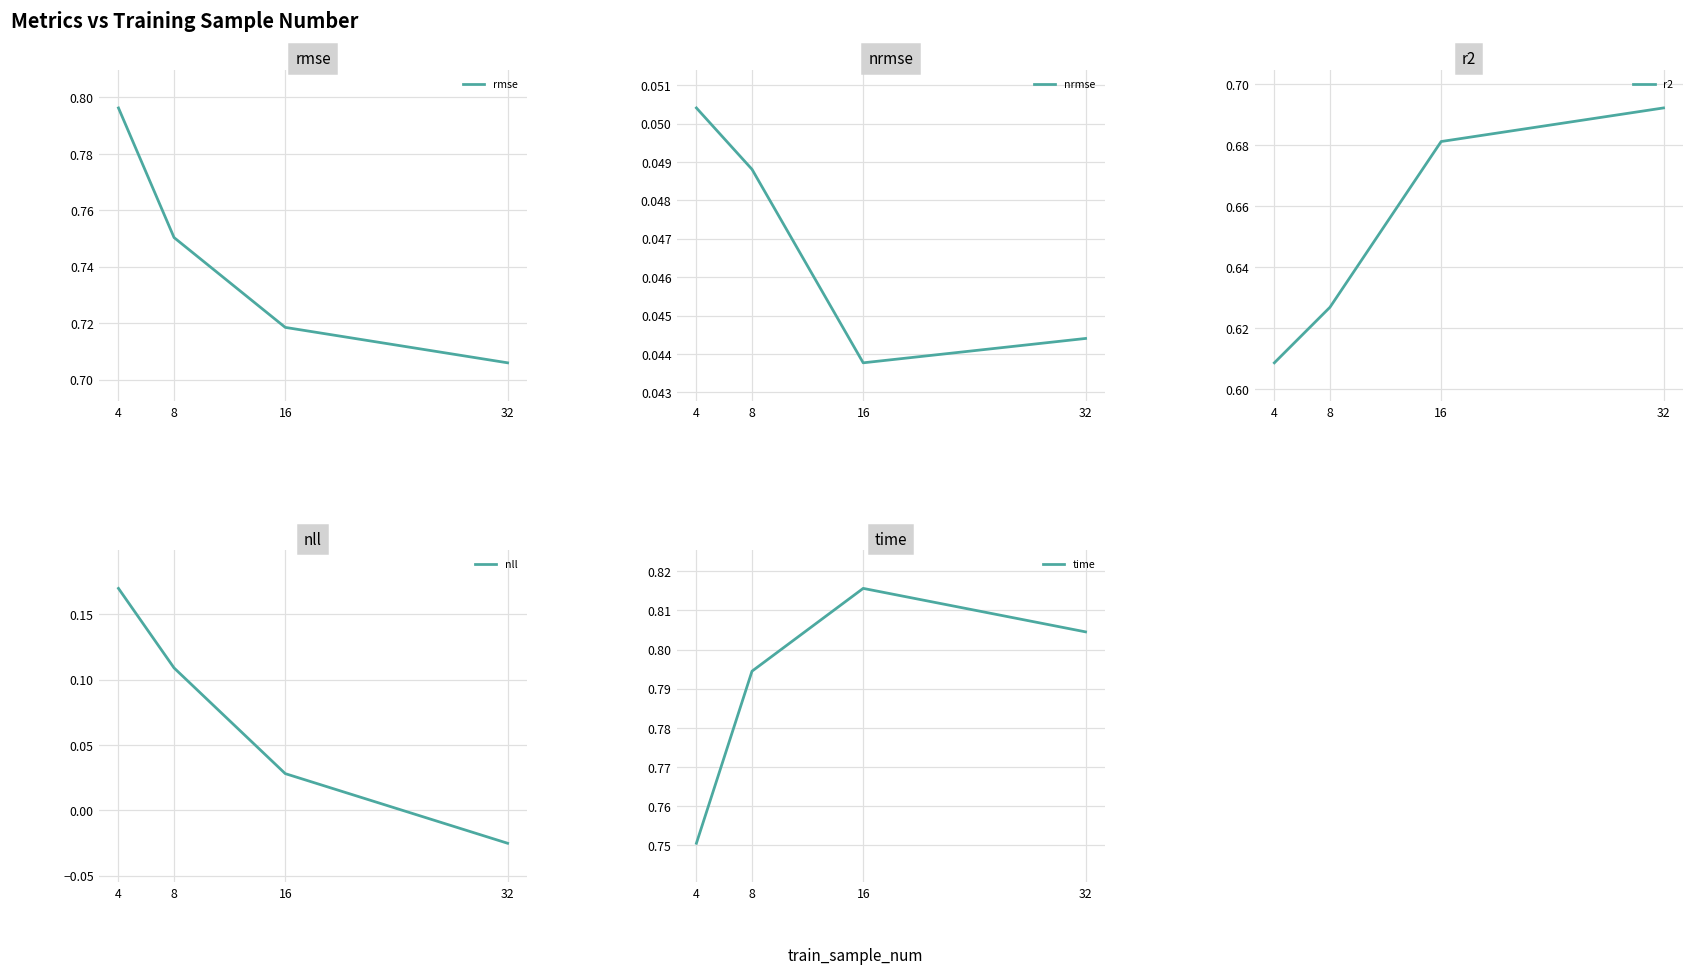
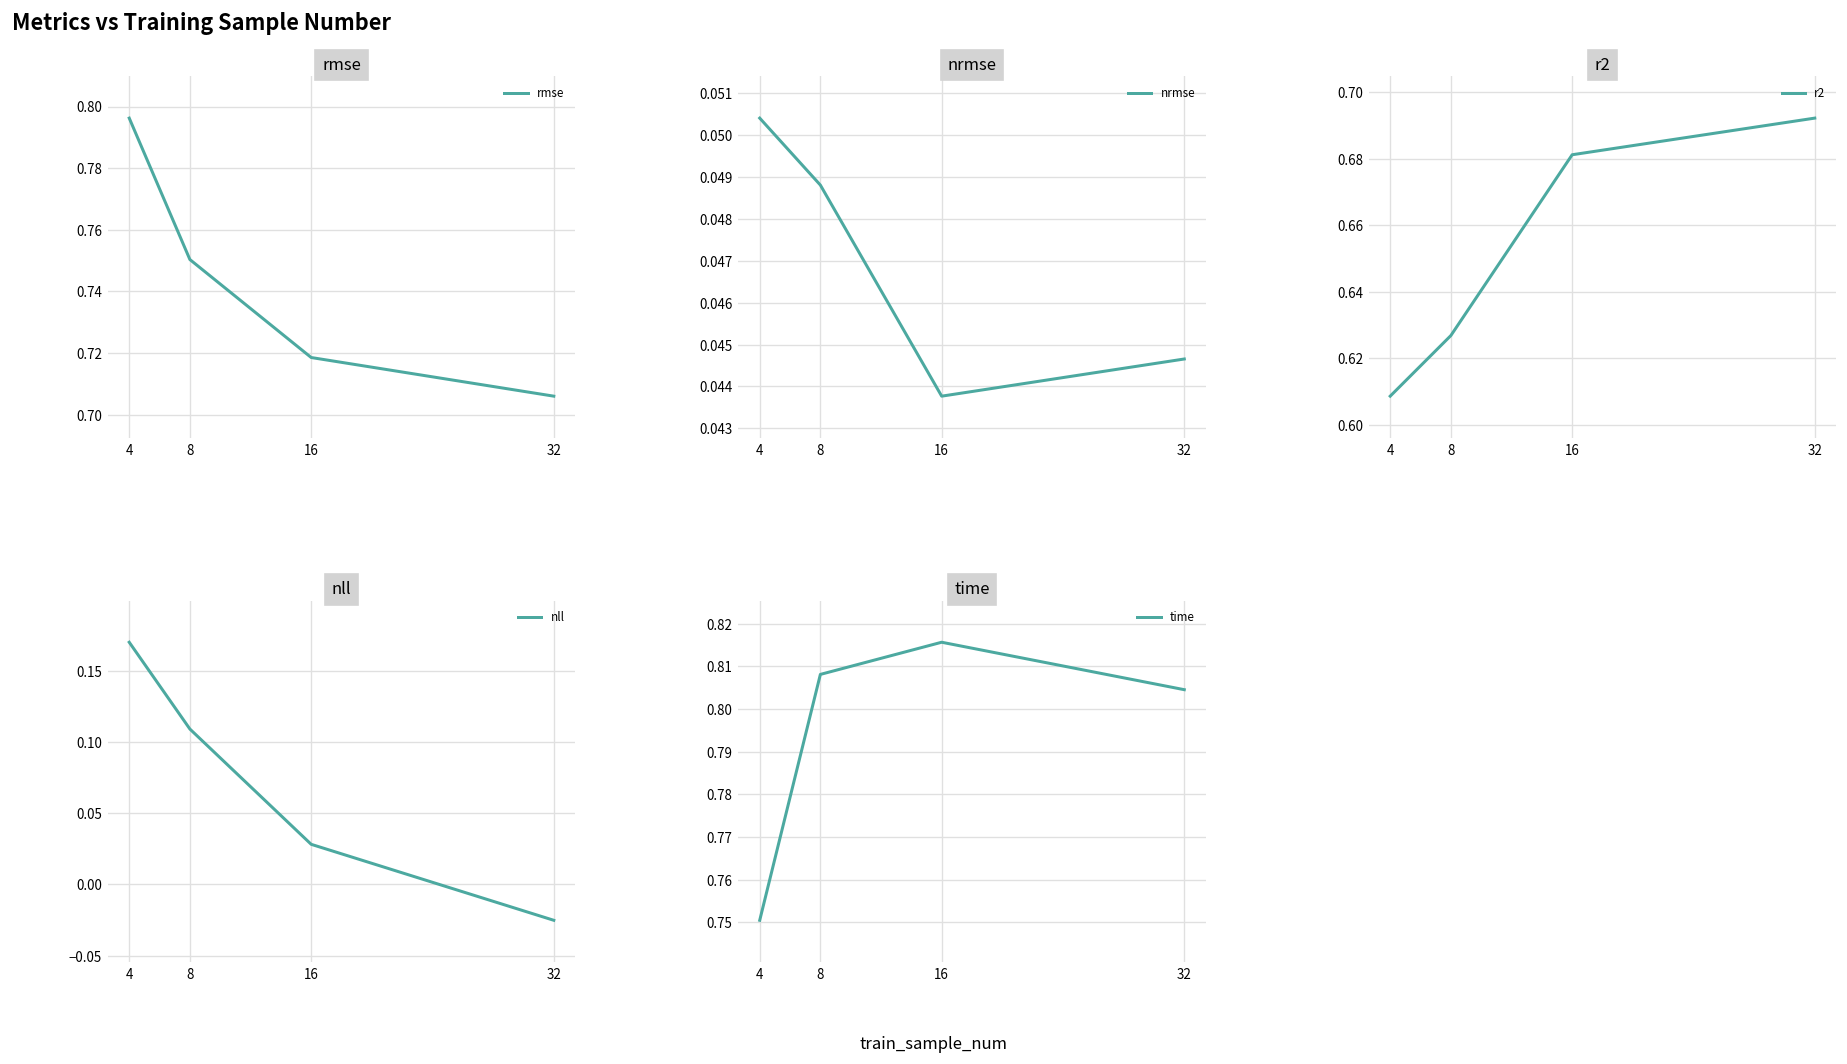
nrmse, 32: 0.0444 -> 0.0447
time, 8: 0.794 -> 0.808
